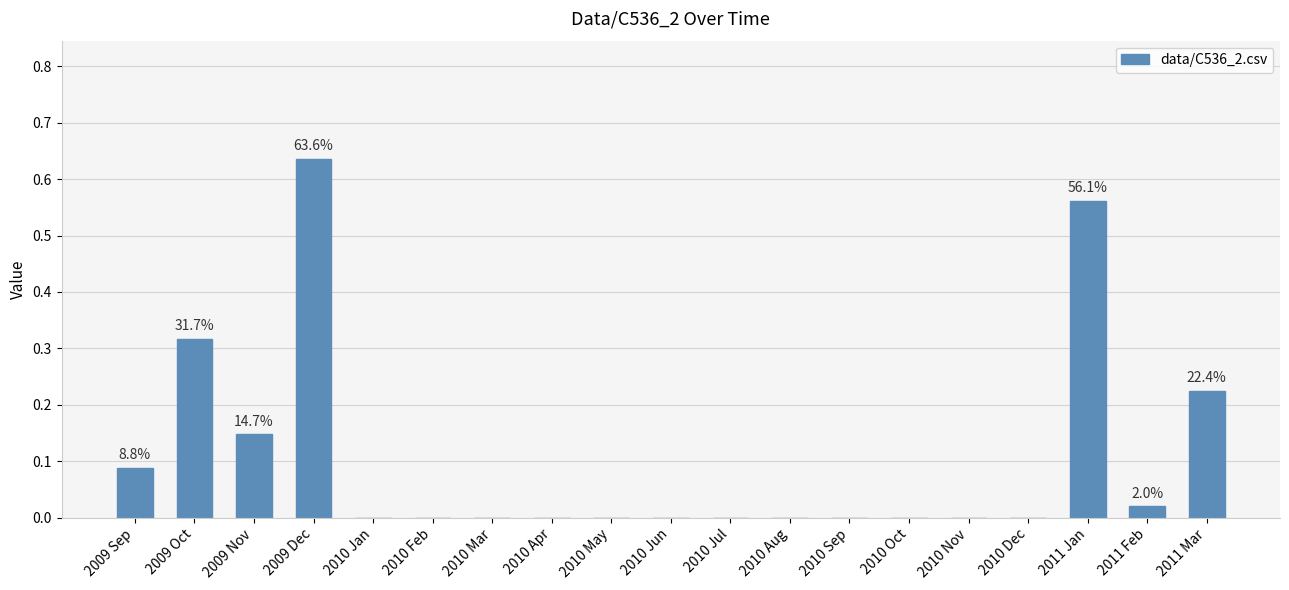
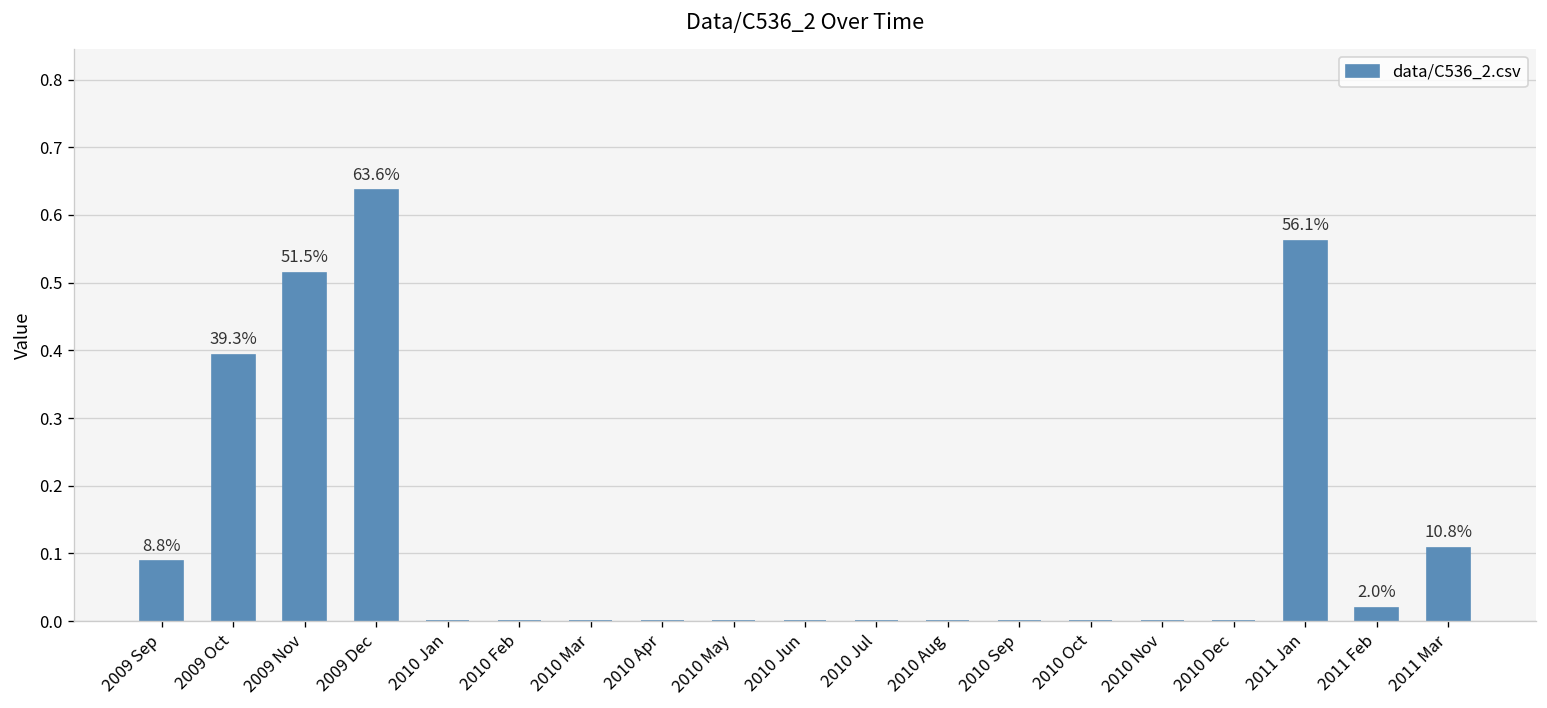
2009 Oct: 31.7% -> 39.3%
2009 Nov: 14.7% -> 51.5%
2011 Mar: 22.4% -> 10.8%
